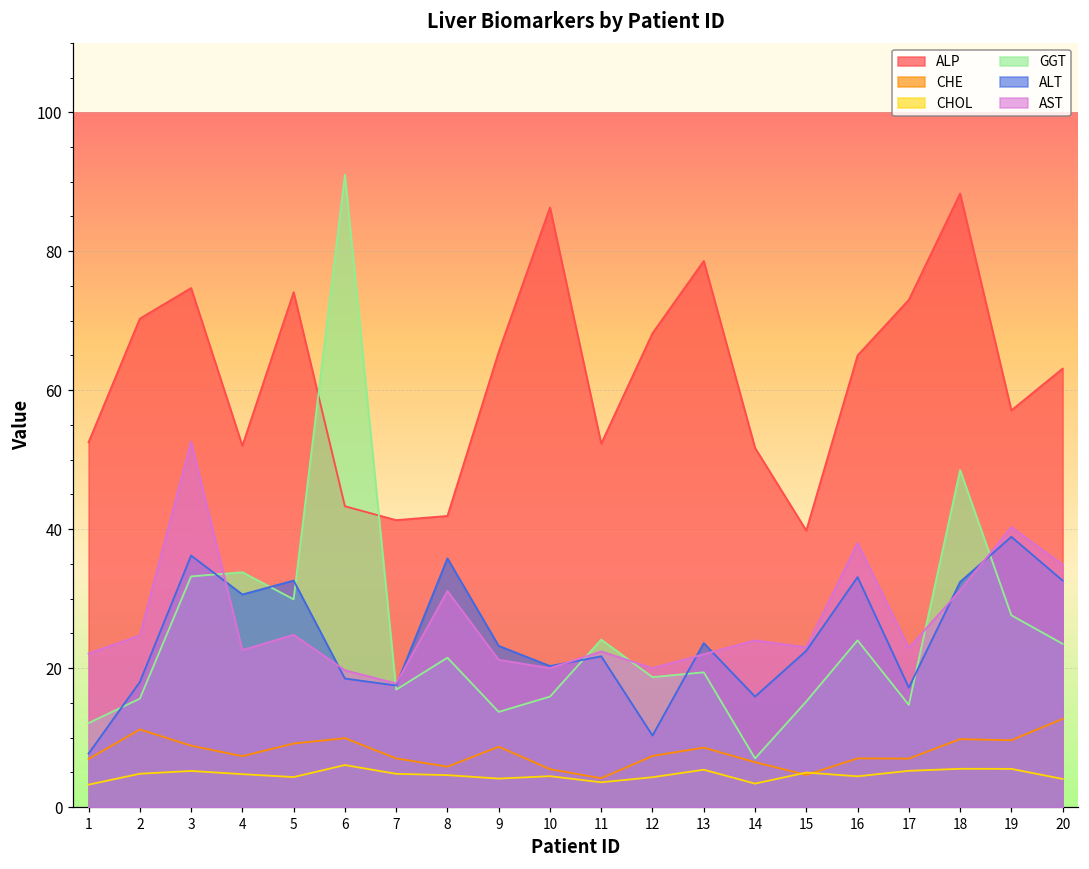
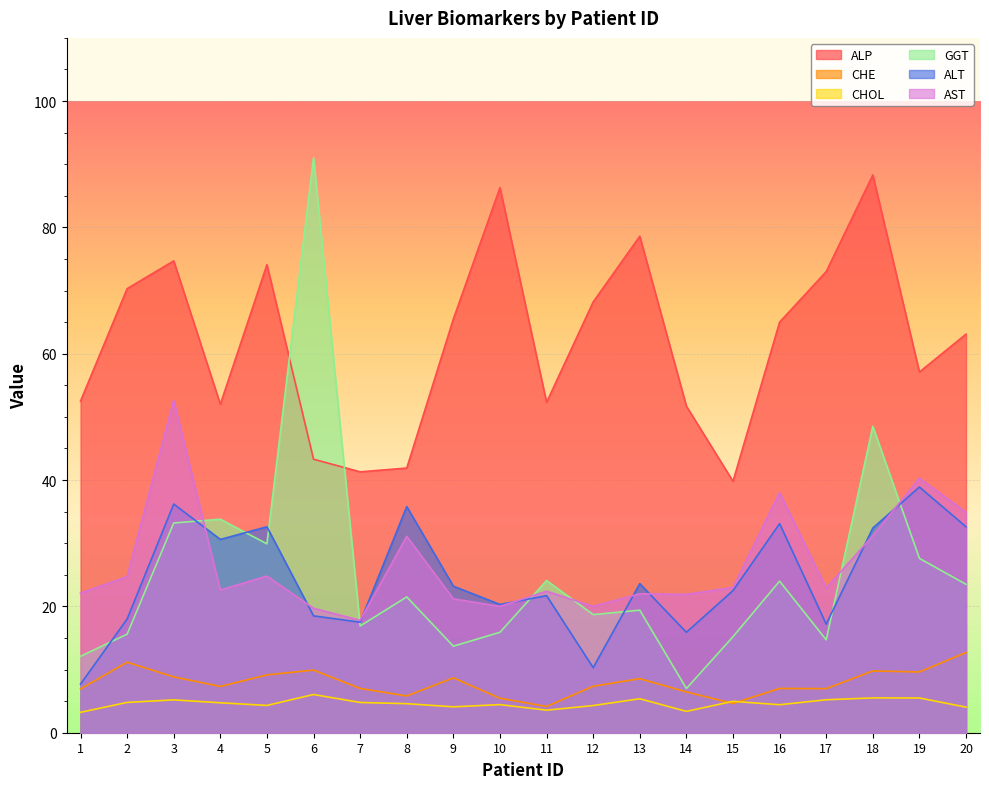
AST, 14: 24 -> 22
